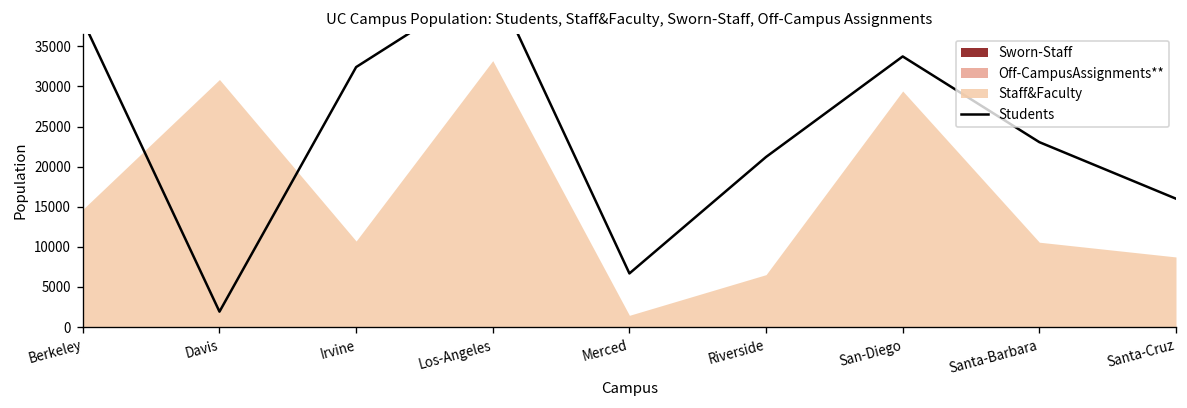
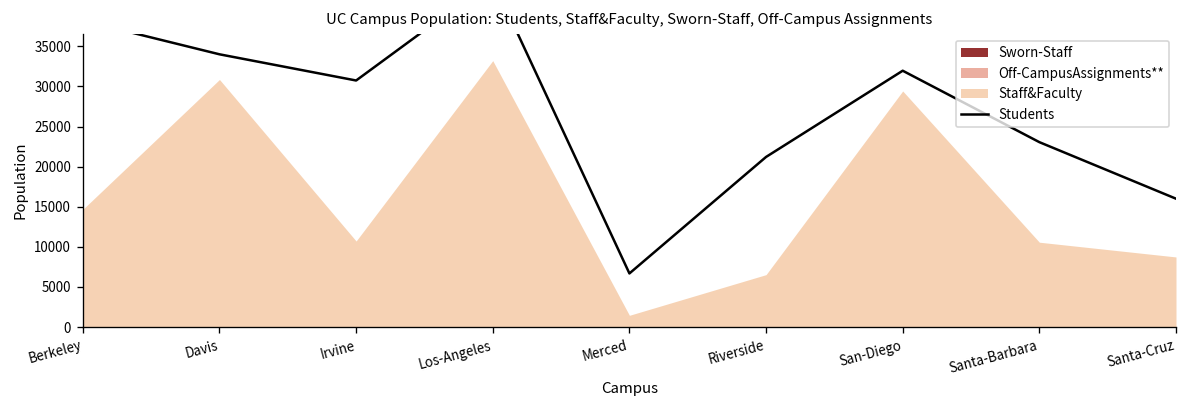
Students, Davis: 2000 -> 34000
Students, Irvine: 32000 -> 31000
Students, San-Diego: 34000 -> 32000
